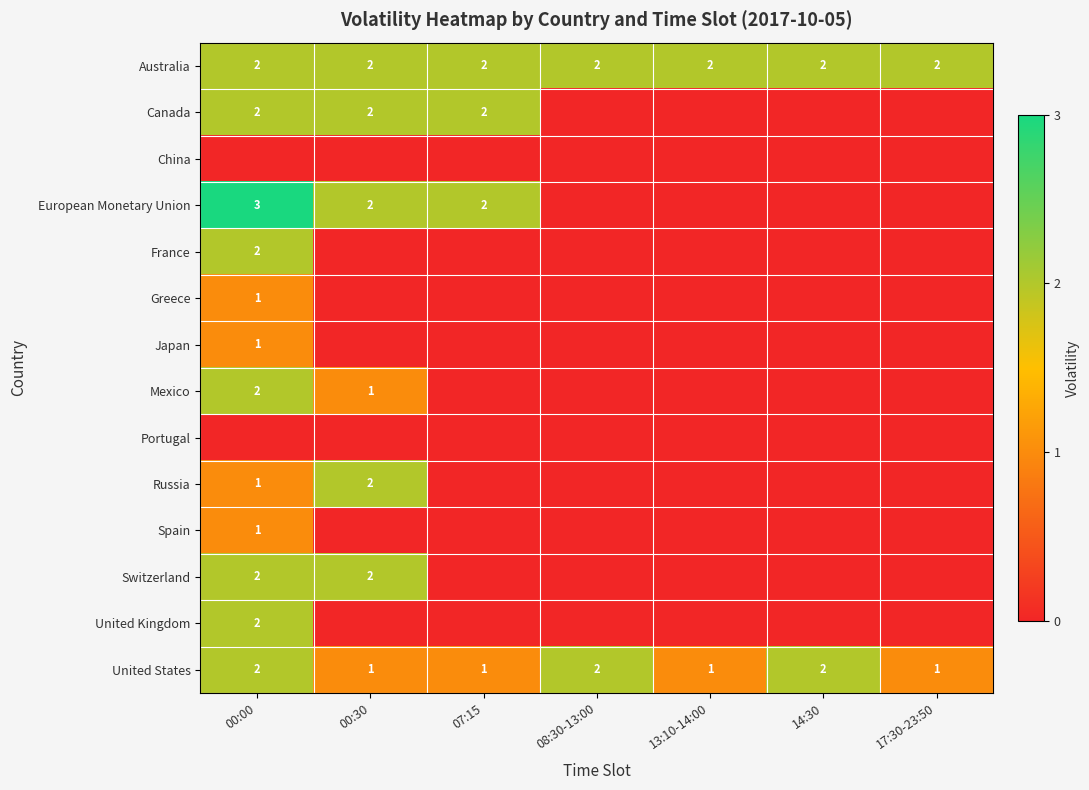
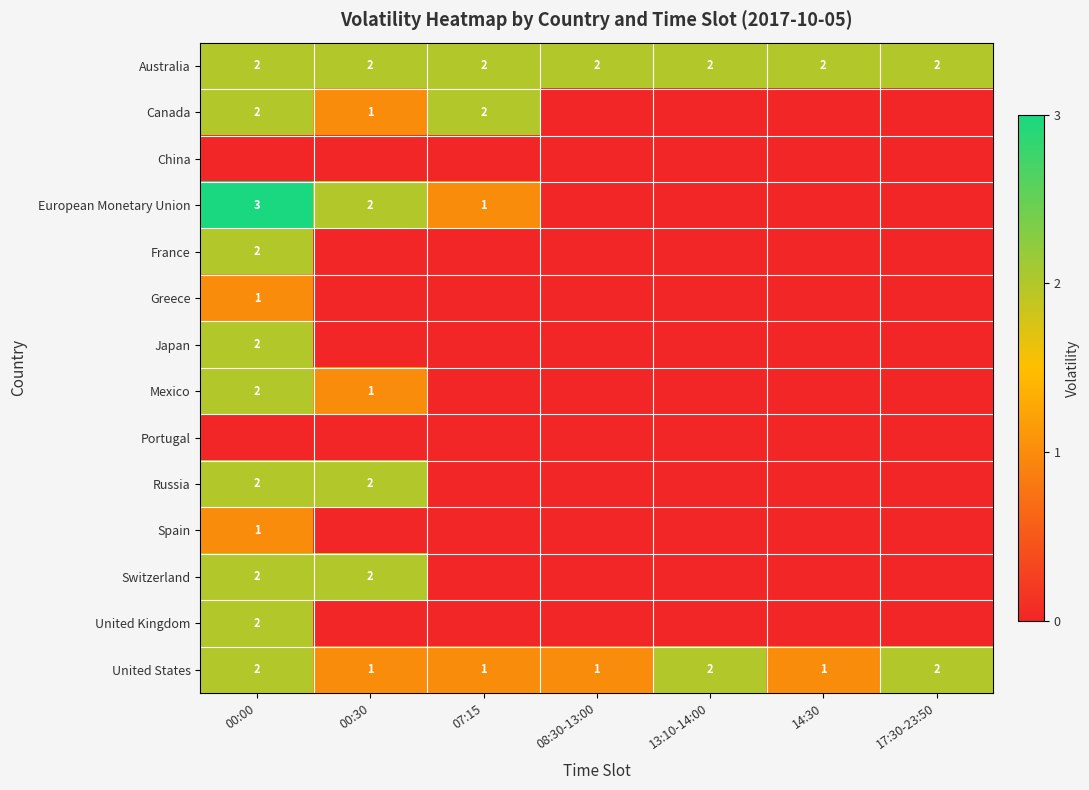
Canada, 00:30: 2 -> 1
European Monetary Union, 07:15: 2 -> 1
Japan, 00:00: 1 -> 2
Russia, 00:00: 1 -> 2
United States, 08:30-13:00: 2 -> 1
United States, 13:10-14:00: 1 -> 2
United States, 14:30: 2 -> 1
United States, 17:30-23:50: 1 -> 2
